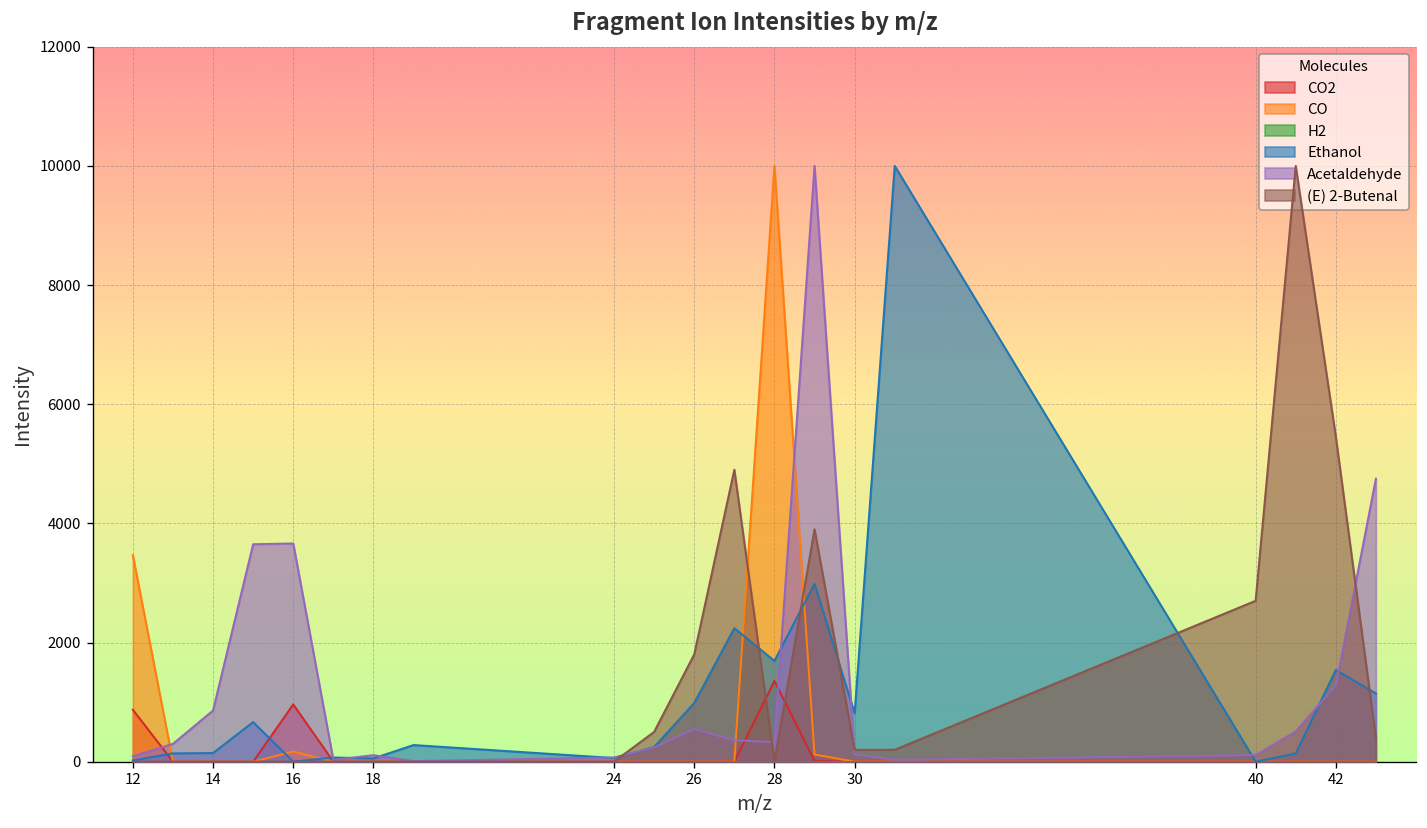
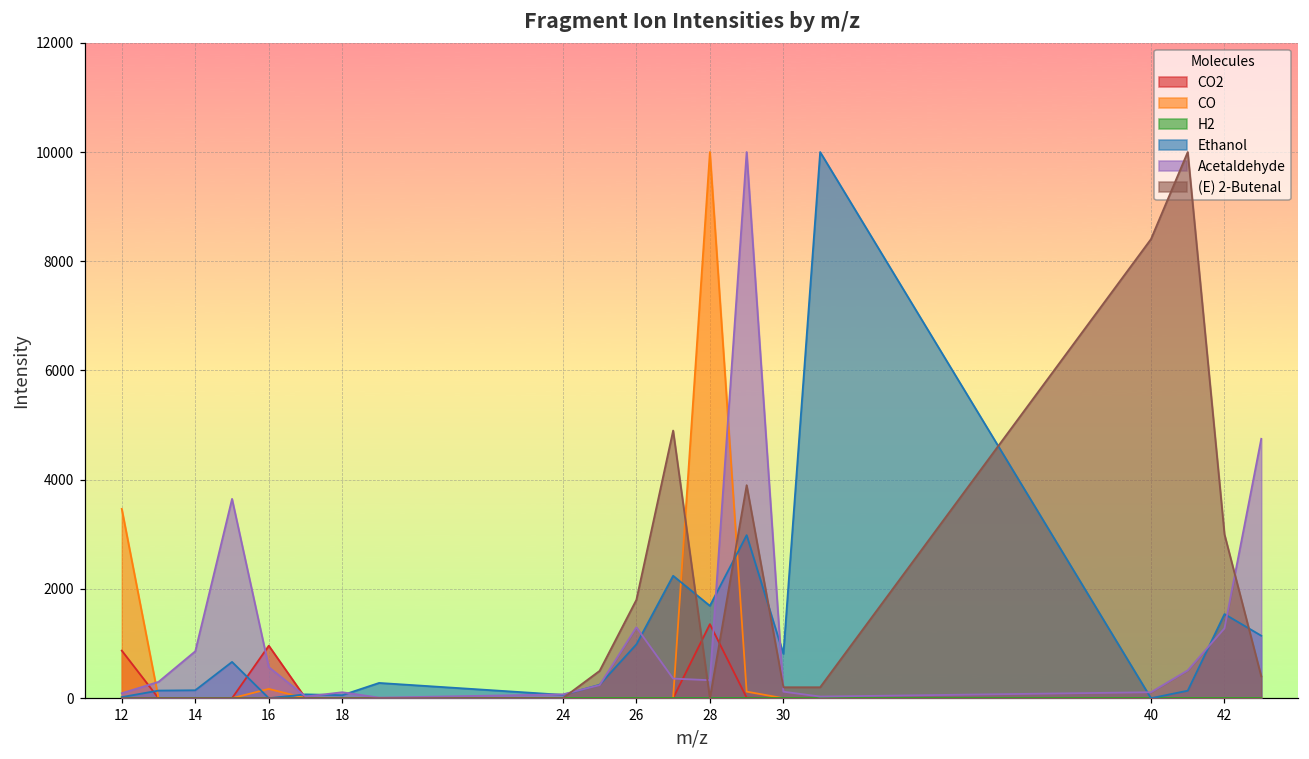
Acetaldehyde, 16: 3700 -> 600
Acetaldehyde, 26: 500 -> 1300
(E) 2-Butenal, 40: 2700 -> 8400
(E) 2-Butenal, 42: 5500 -> 3000
